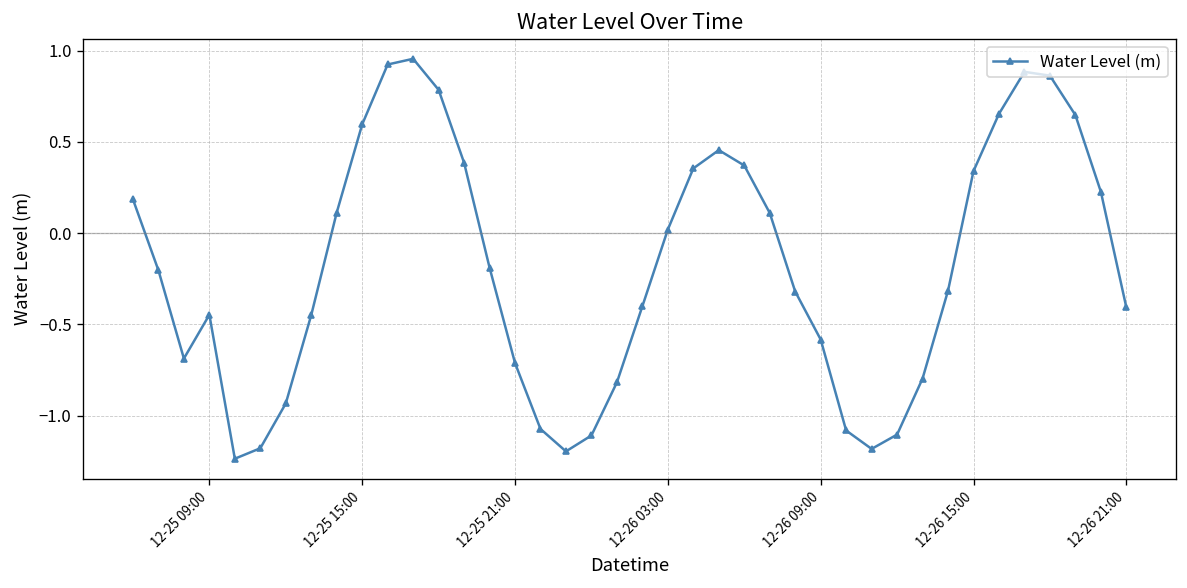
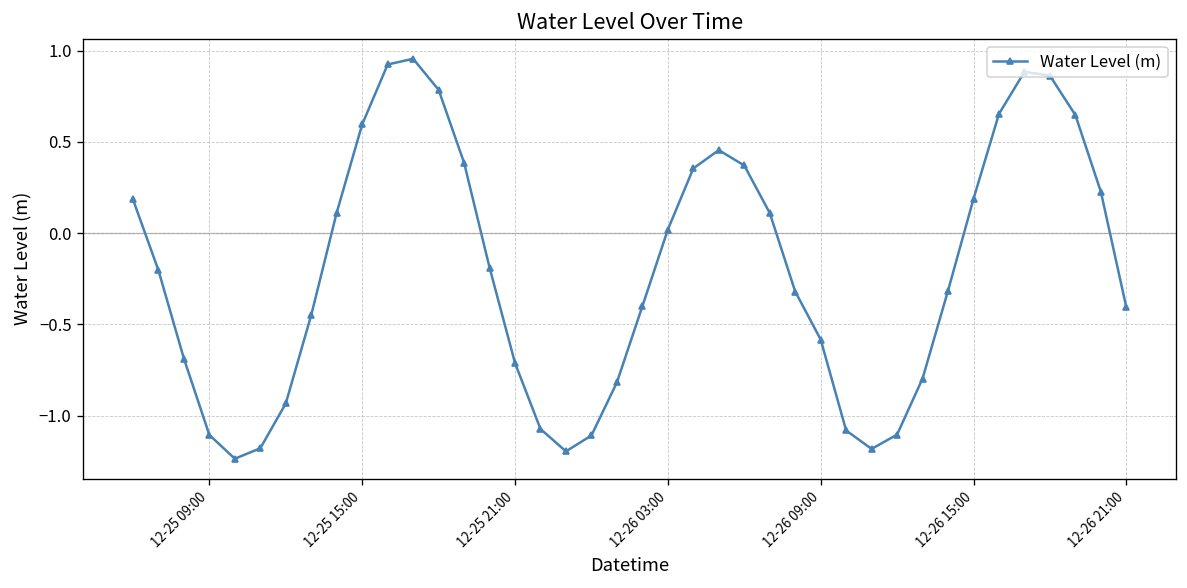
12-25 09:00: -0.45 -> -1.11
12-26 15:00: 0.34 -> 0.19
